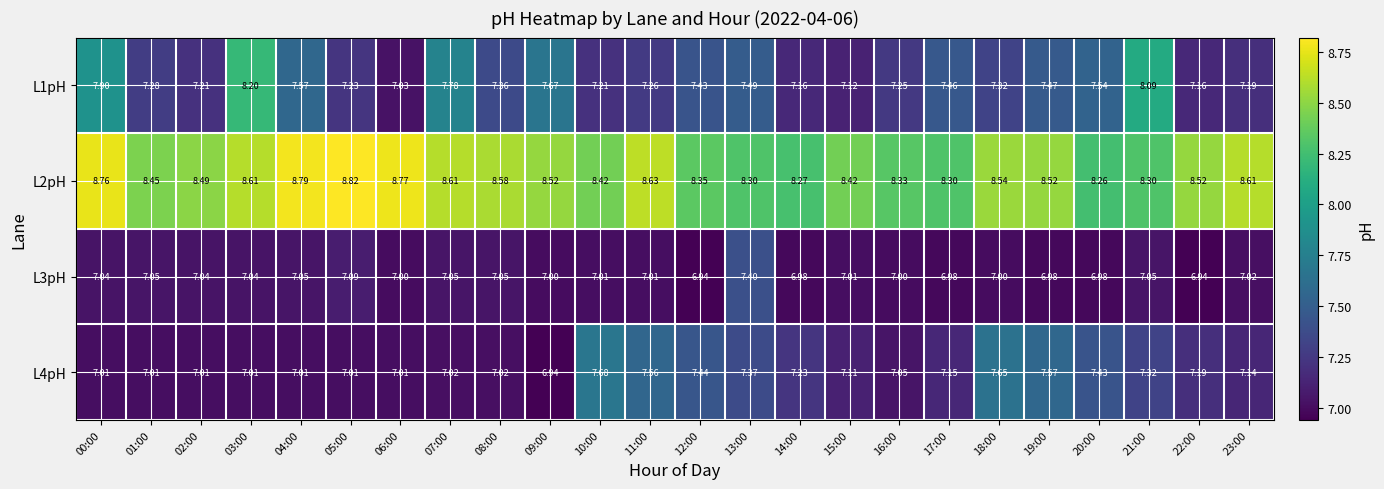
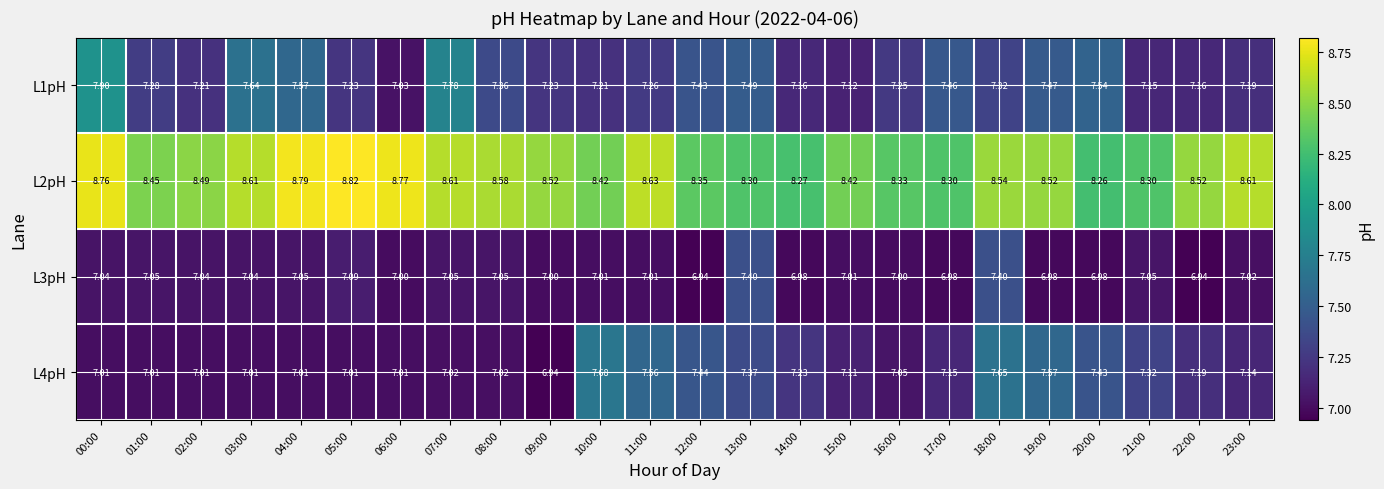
L1pH, 03:00: 8.20 -> 7.64
L1pH, 09:00: 7.67 -> 7.23
L1pH, 21:00: 8.09 -> 7.15
L3pH, 18:00: 7.00 -> 7.40
